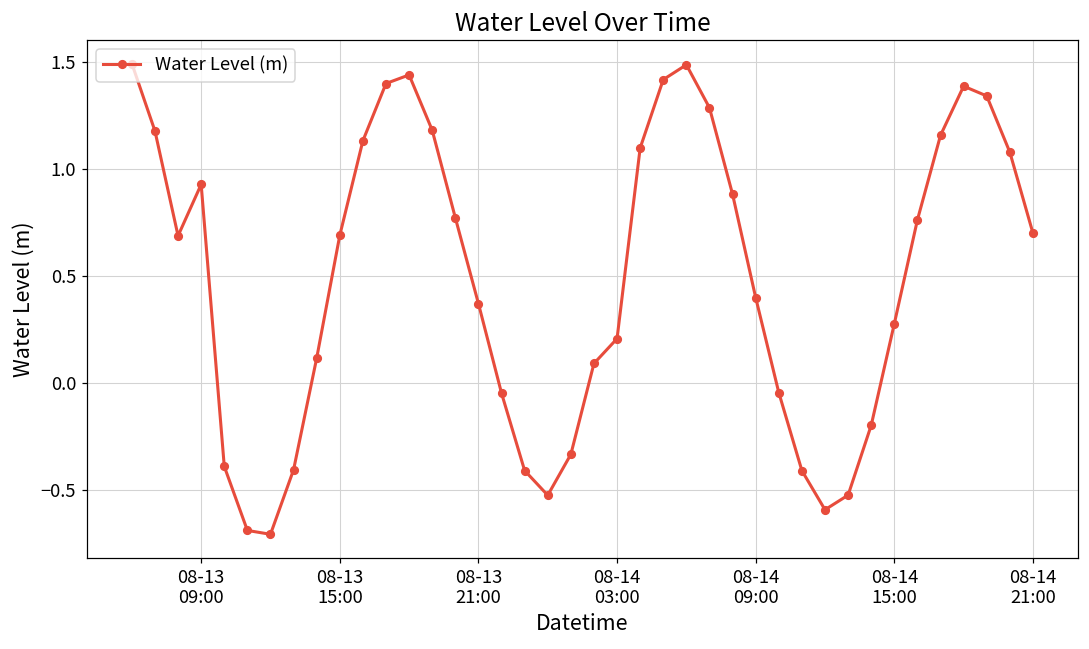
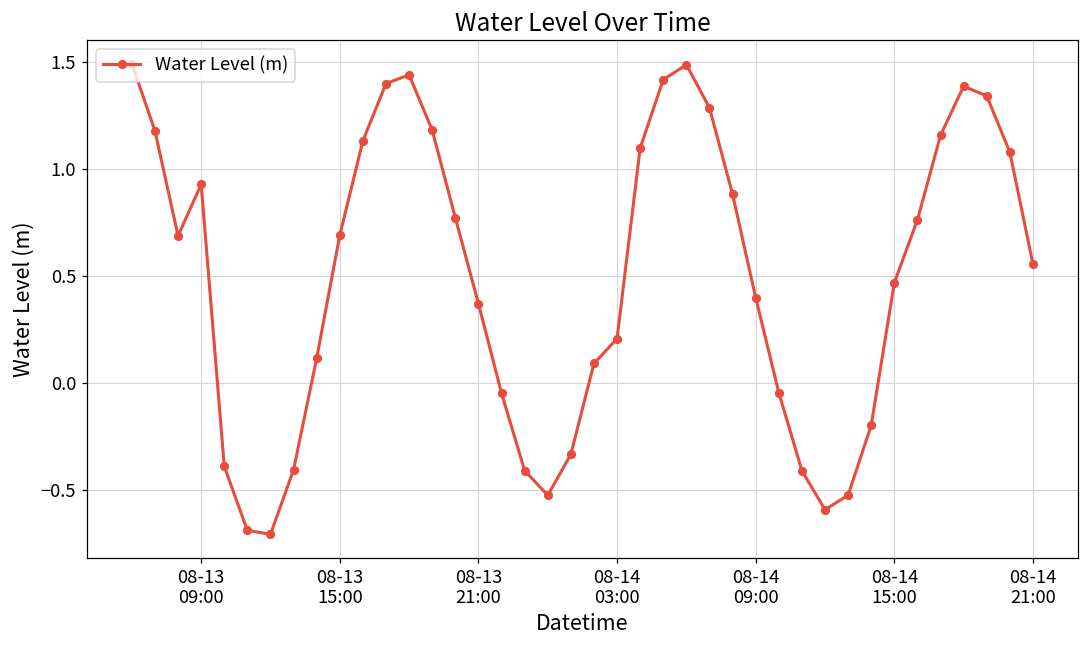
08-14 15:00: 0.28 -> 0.47
08-14 21:00: 0.70 -> 0.56
